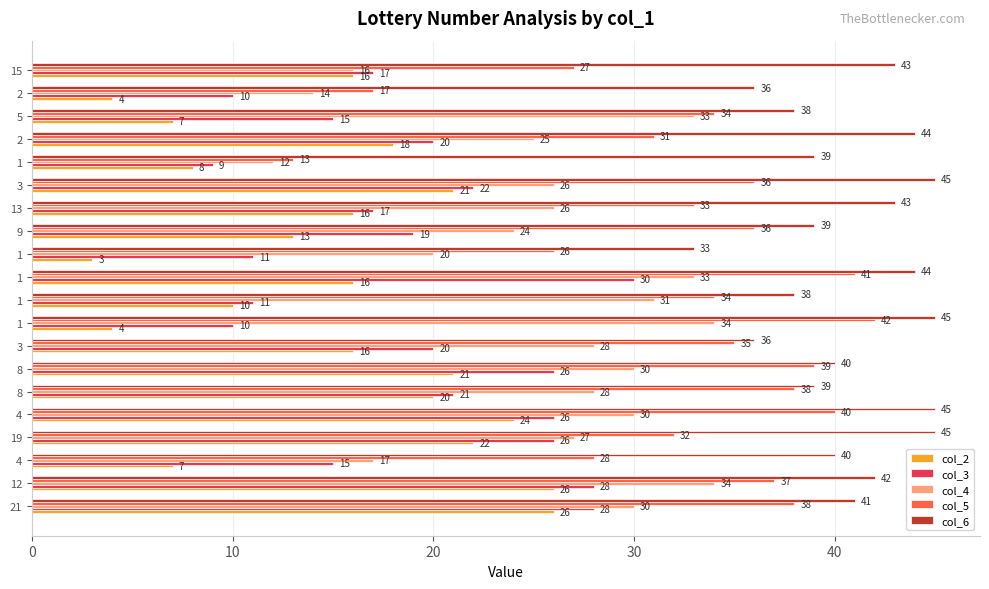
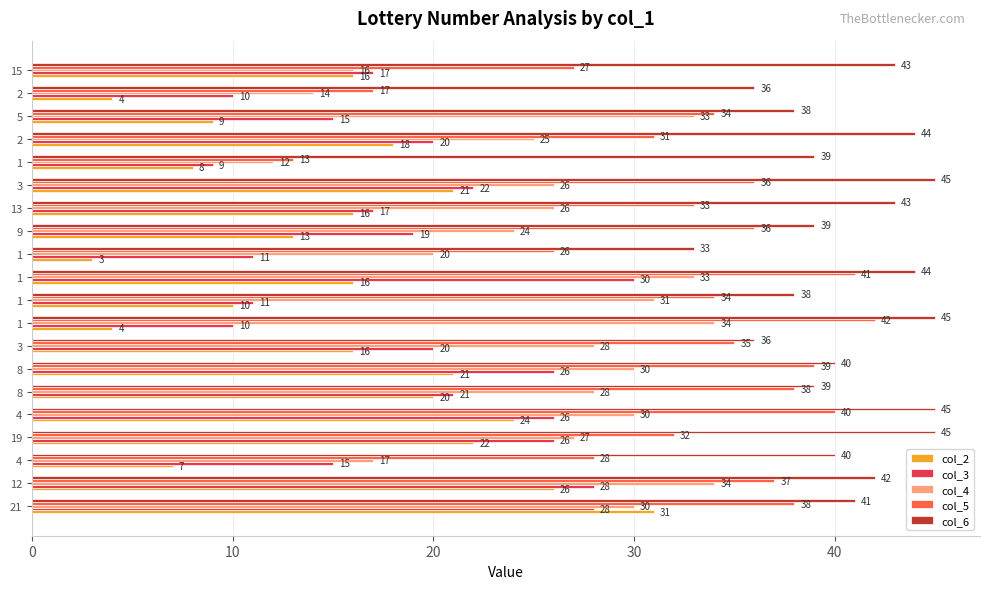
col_2, 5: 7 -> 9
col_2, 21: 26 -> 31
